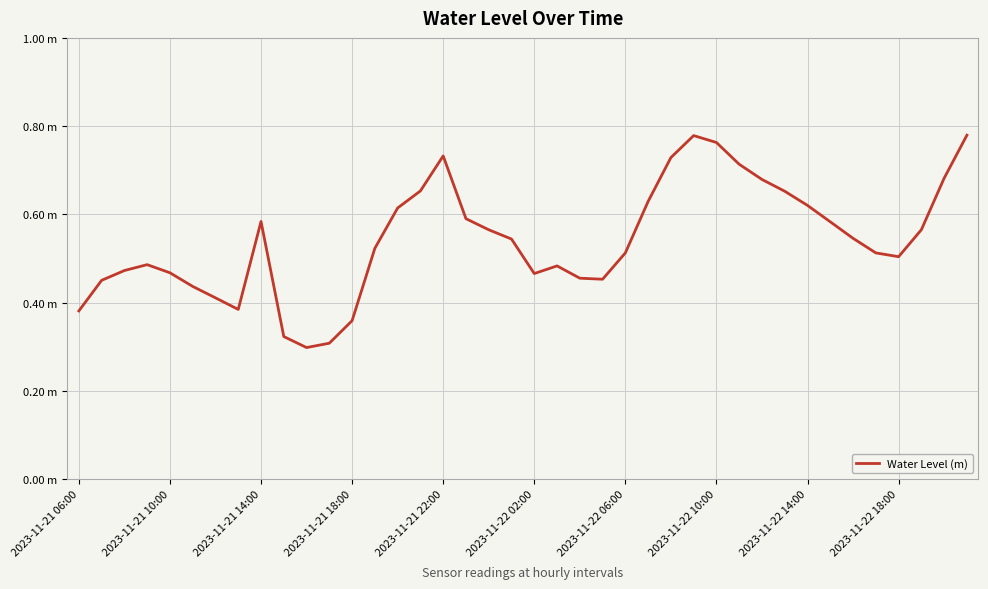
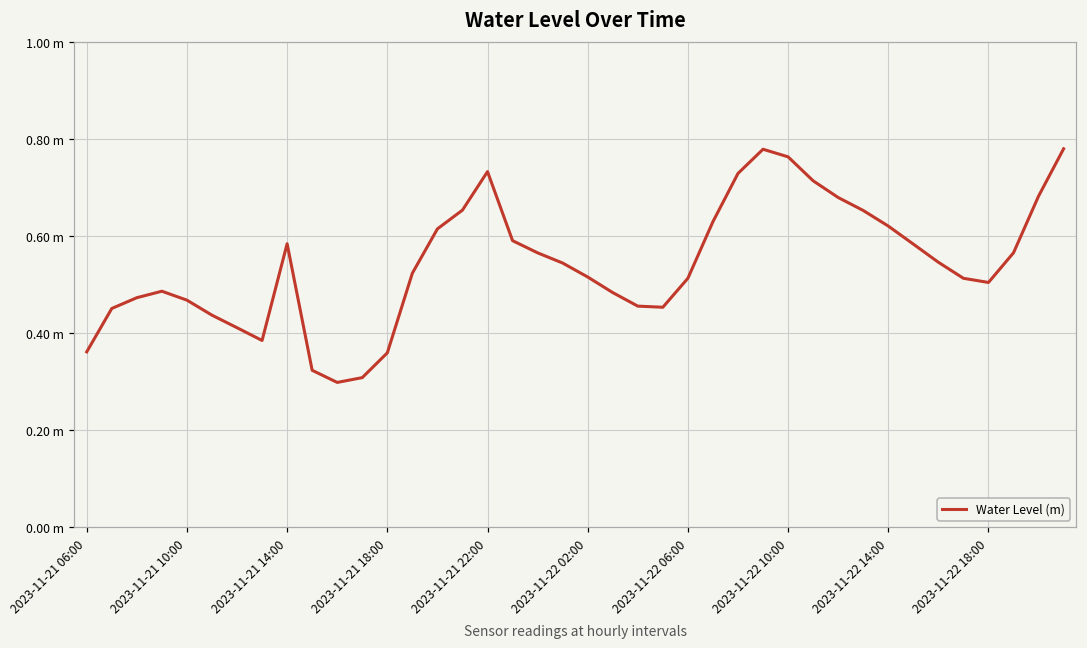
2023-11-21 06:00: 0.38 m -> 0.36 m
2023-11-22 02:00: 0.47 m -> 0.52 m
